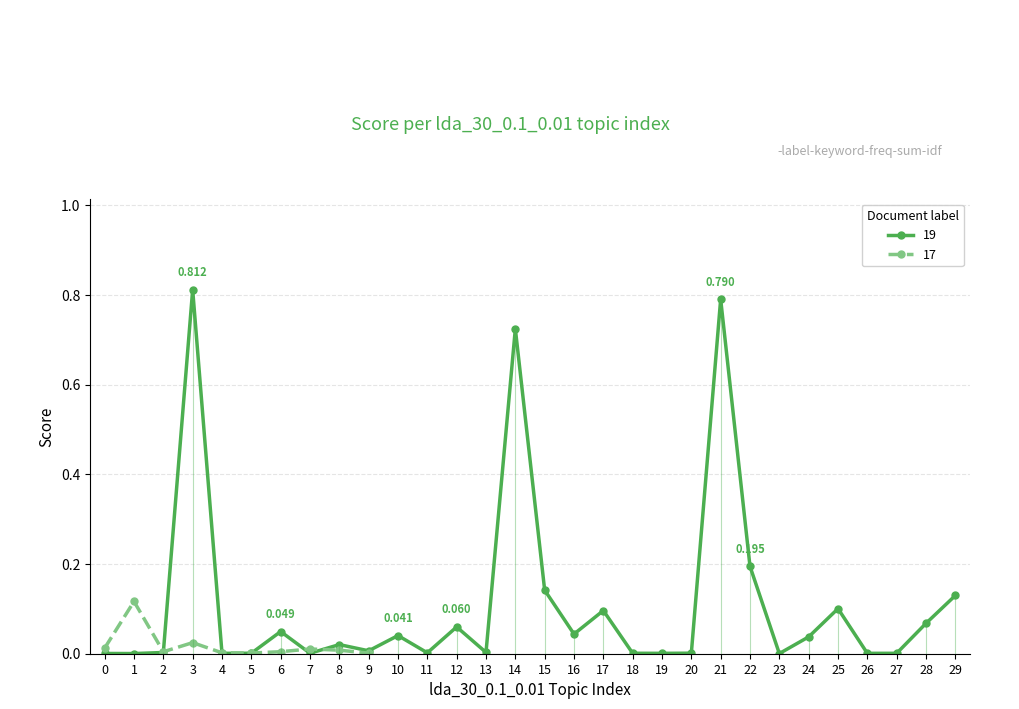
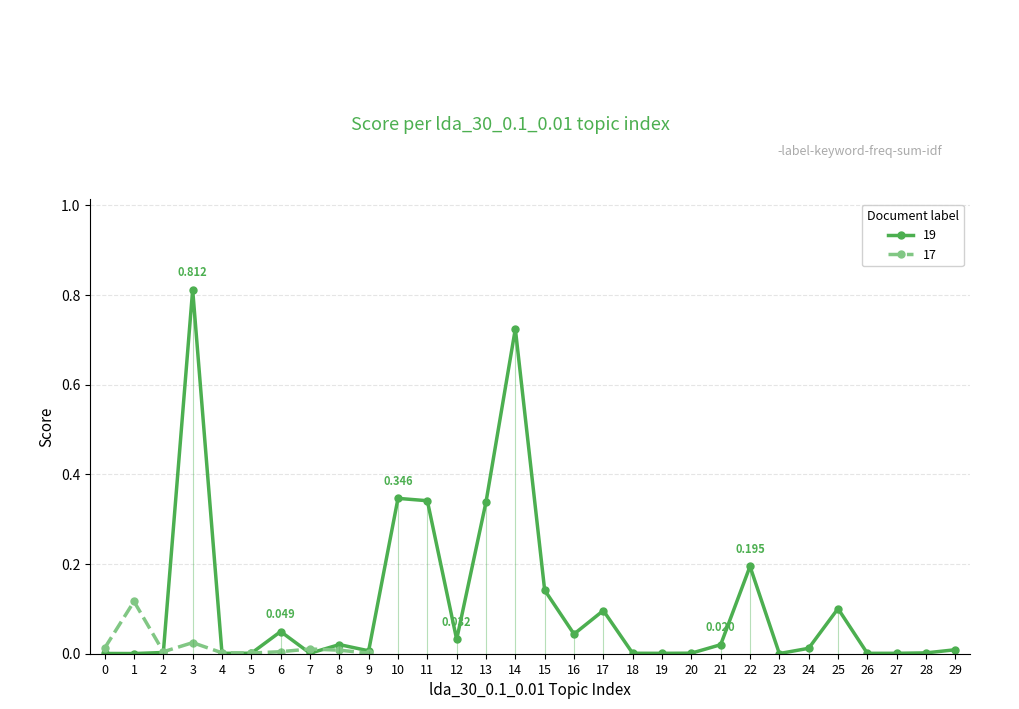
19, 10: 0.041 -> 0.346
19, 11: 0.00 -> 0.34
19, 12: 0.060 -> 0.032
19, 13: 0.00 -> 0.34
19, 21: 0.790 -> 0.020
19, 24: 0.04 -> 0.01
19, 28: 0.07 -> 0.00
19, 29: 0.13 -> 0.01
